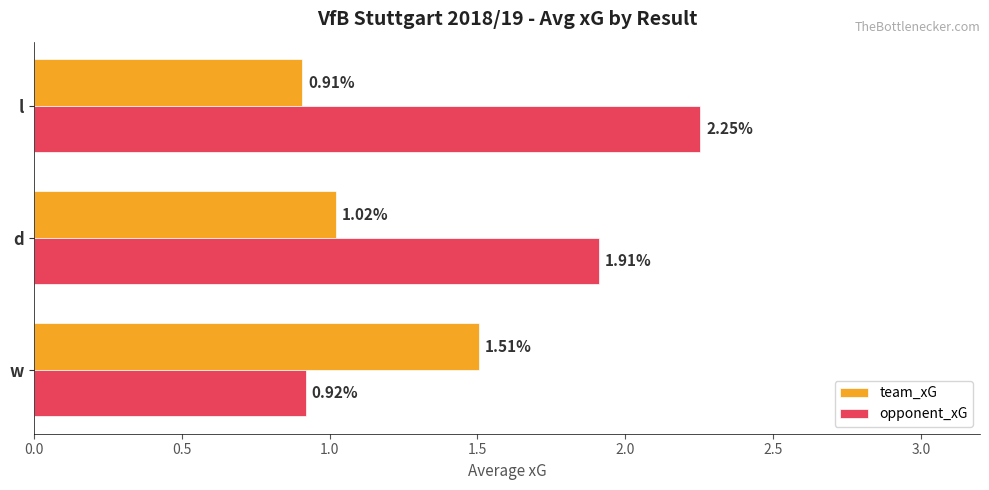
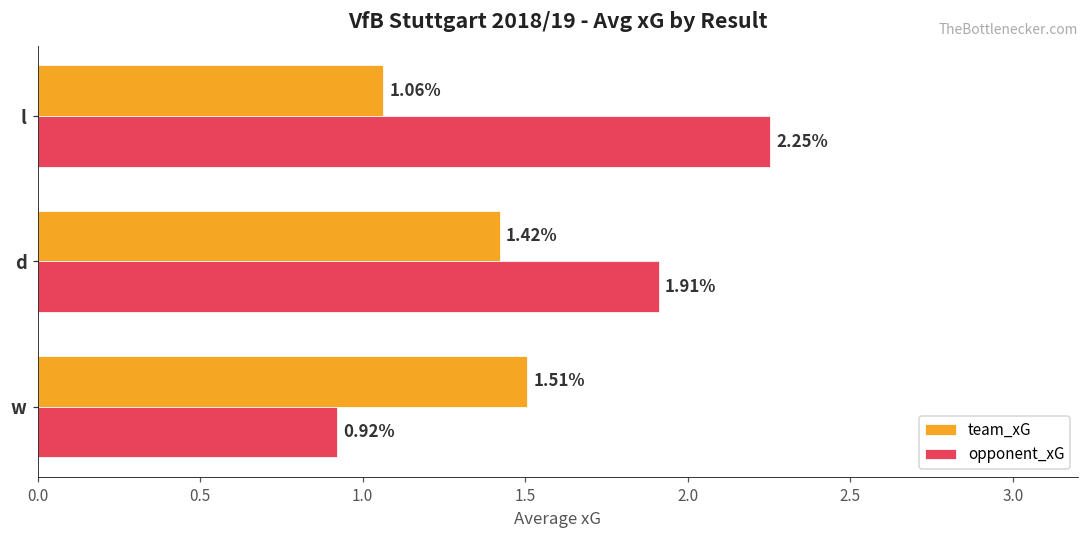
team_xG, l: 0.91% -> 1.06%
team_xG, d: 1.02% -> 1.42%
